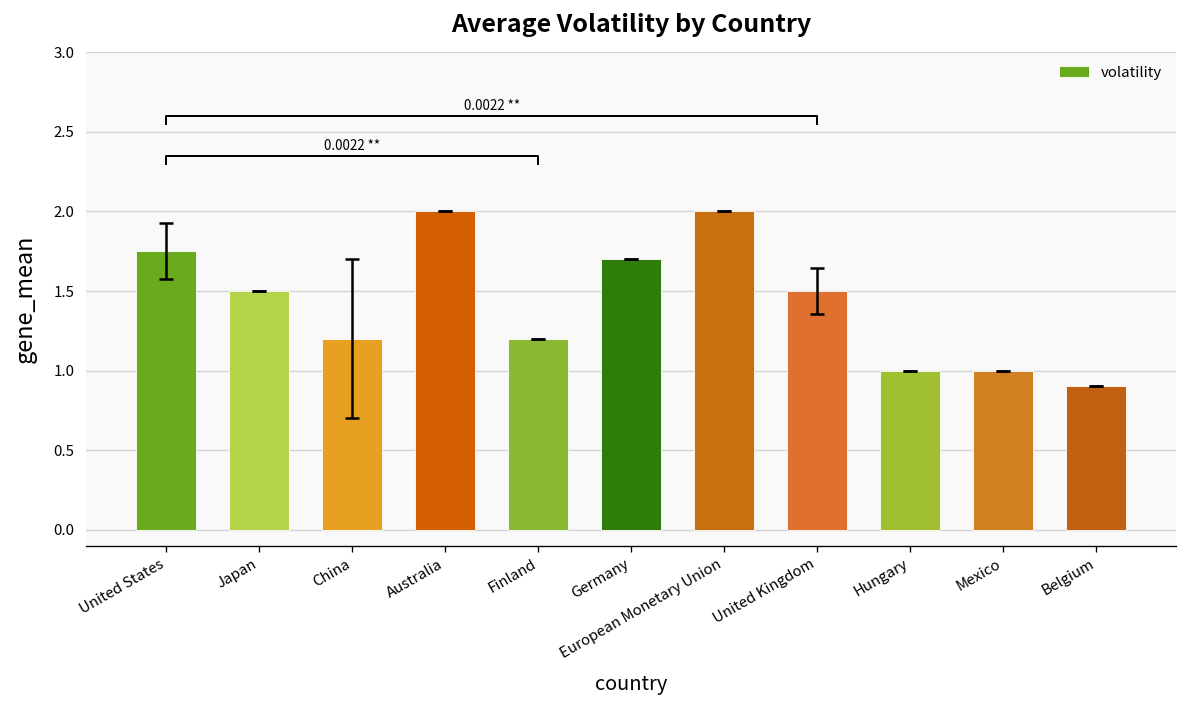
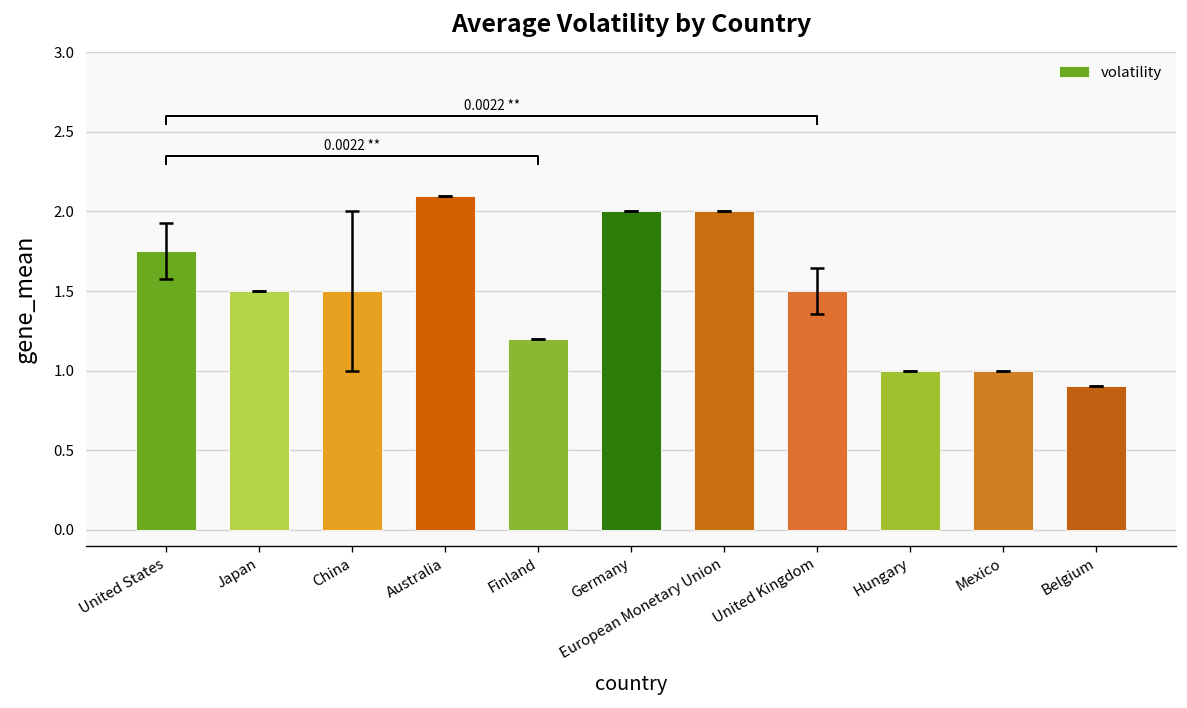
volatility, China: 1.2 -> 1.5
volatility, Australia: 2.0 -> 2.1
volatility, Germany: 1.7 -> 2.0
